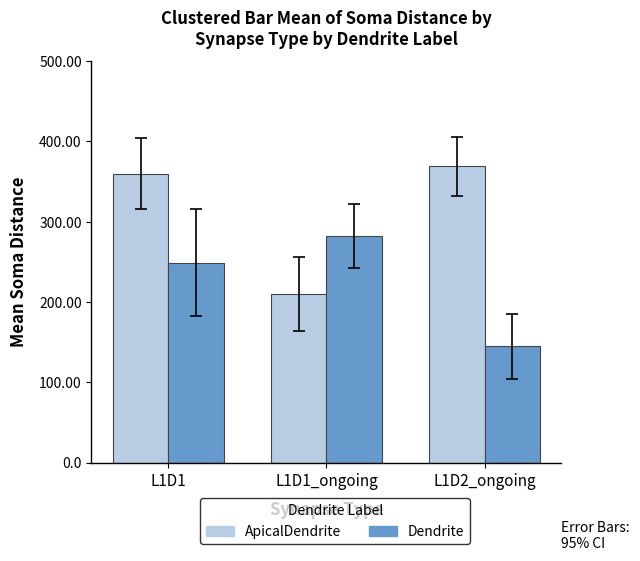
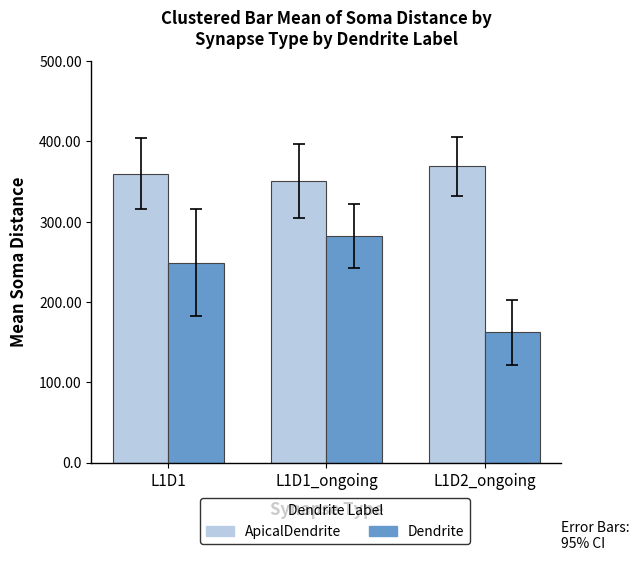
ApicalDendrite, L1D1_ongoing: 210 -> 350
Dendrite, L1D2_ongoing: 150 -> 160
